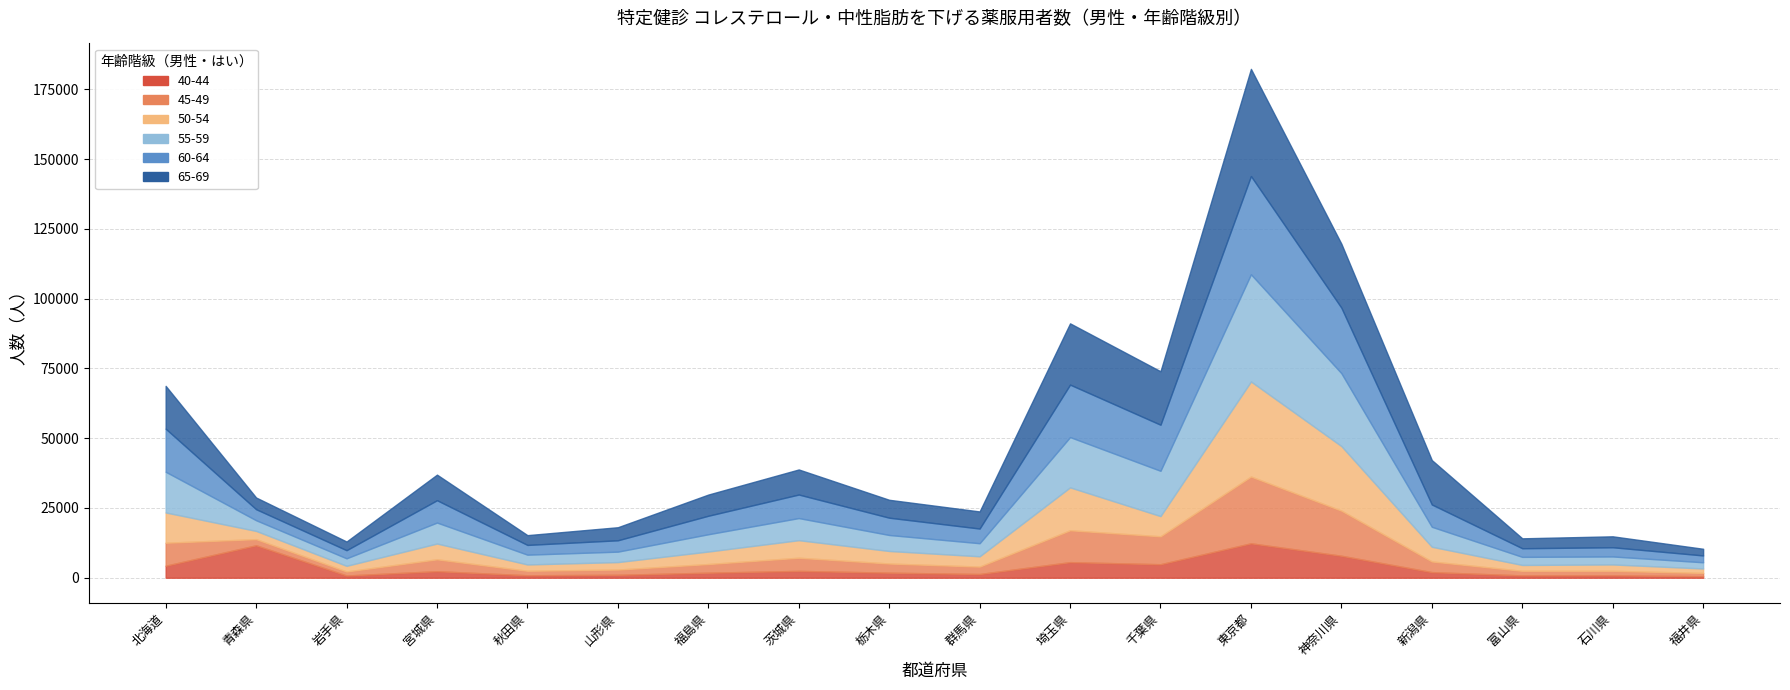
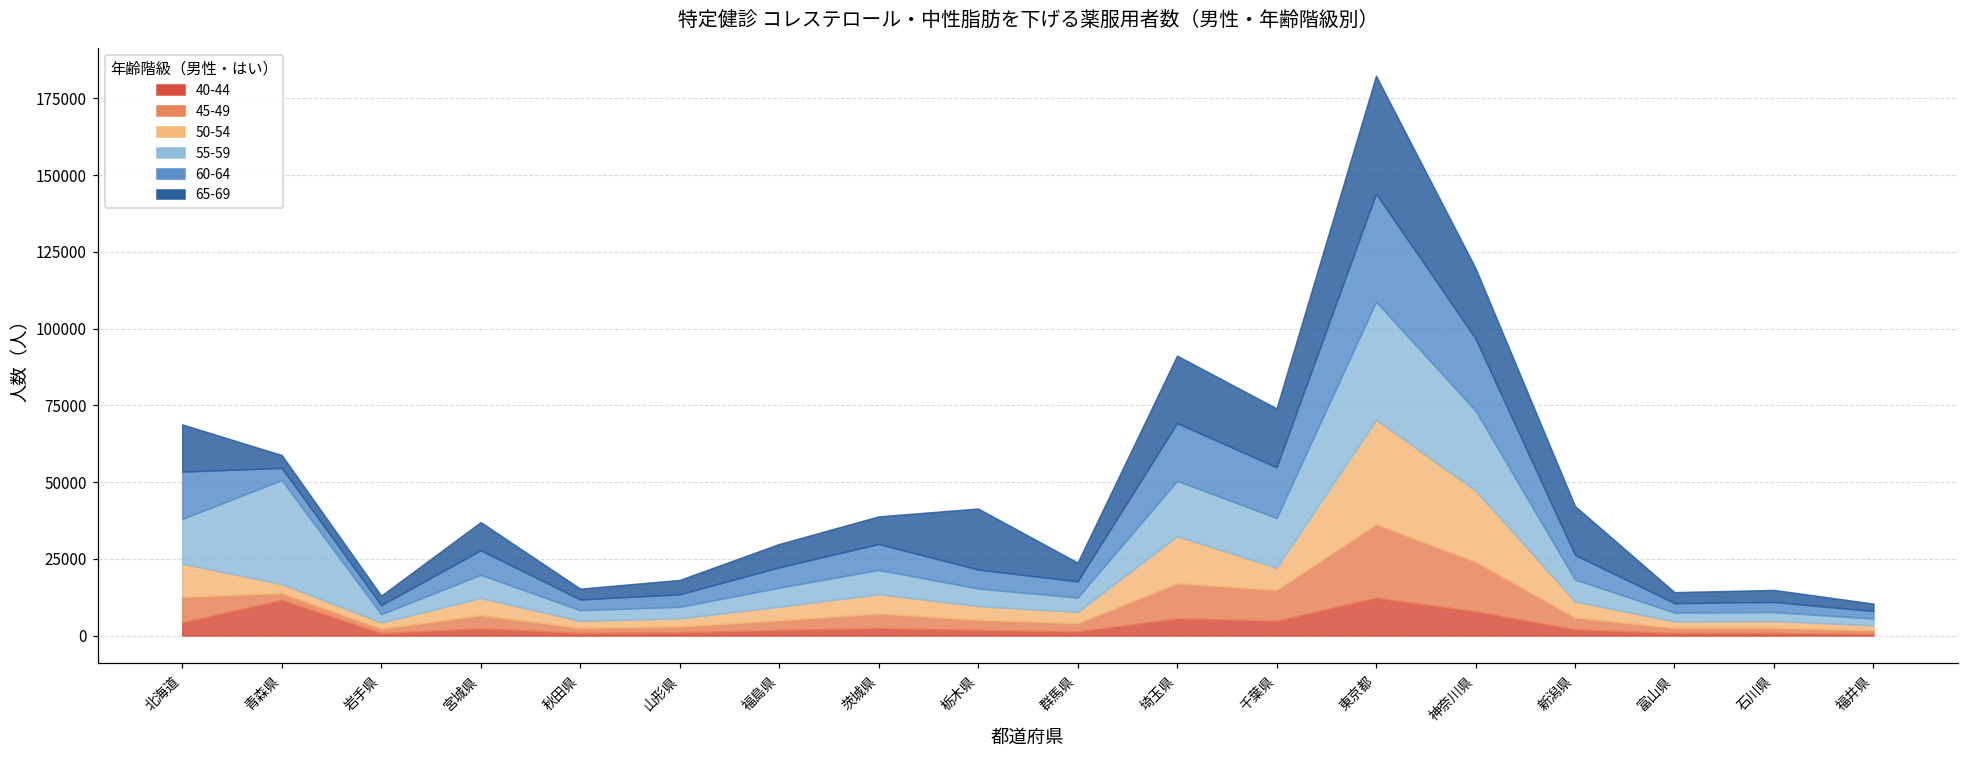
55-59, 青森県: 4000 -> 34000
65-69, 栃木県: 6000 -> 20000
